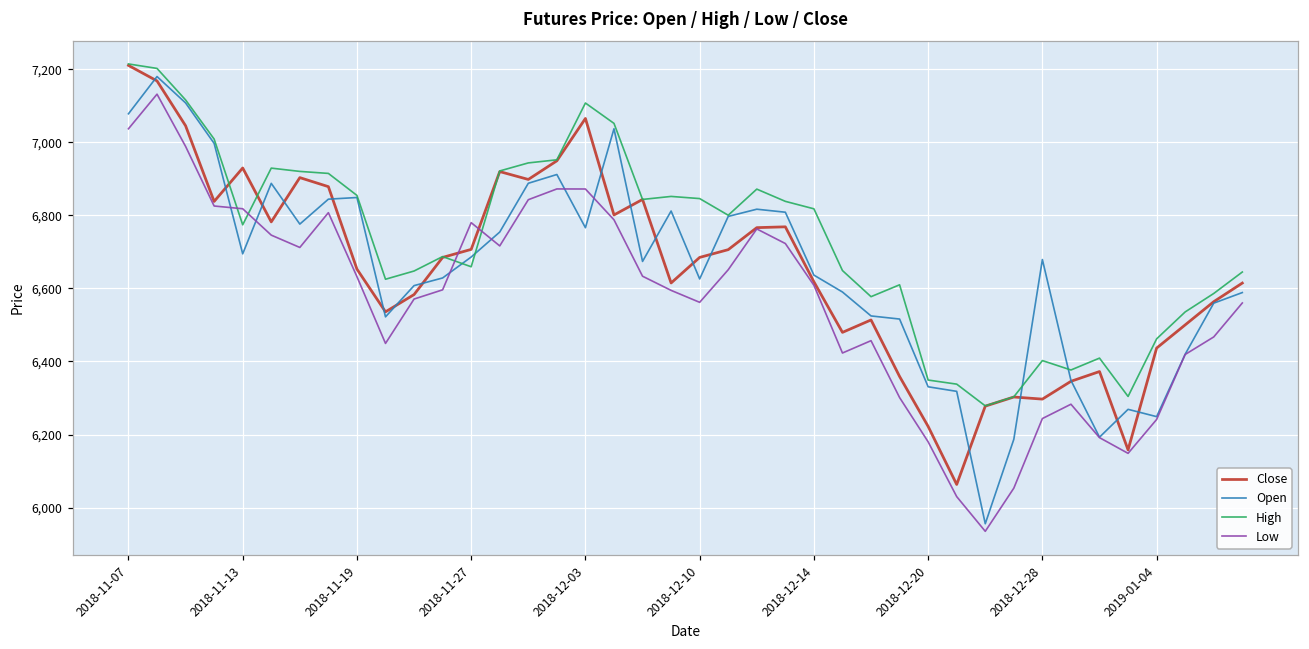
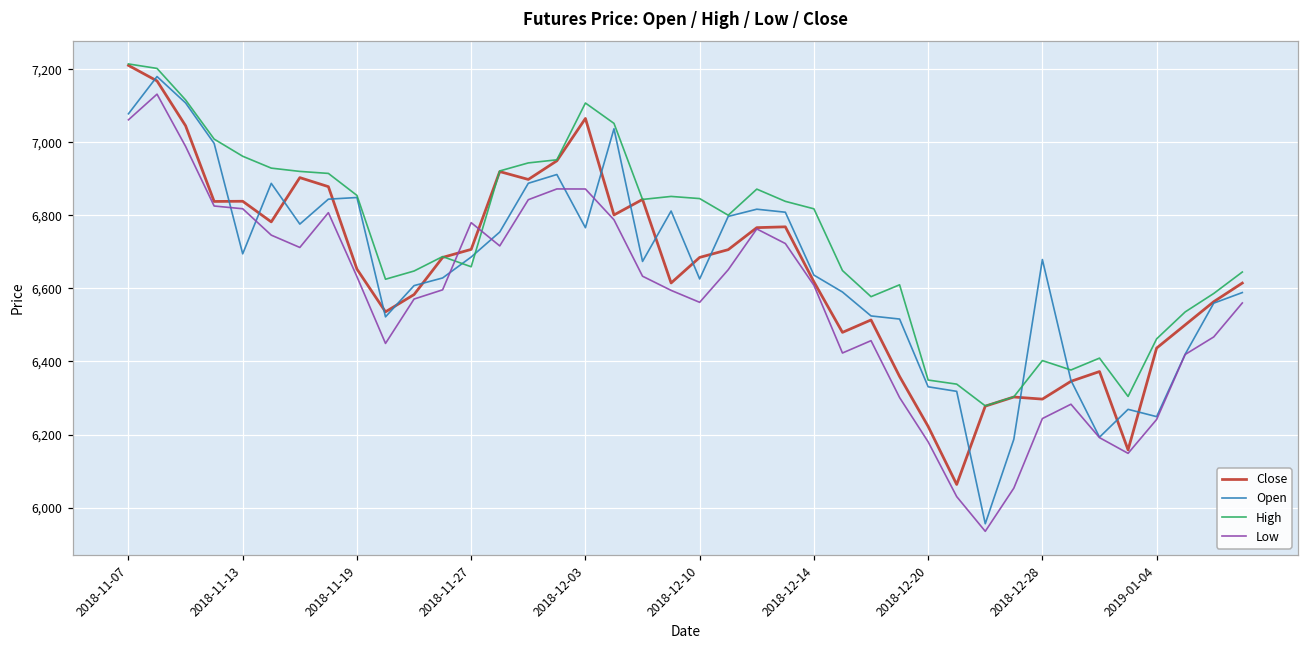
Low, 2018-11-07: 7,040 -> 7,060
Close, 2018-11-13: 6,930 -> 6,840
High, 2018-11-13: 6,770 -> 6,960
